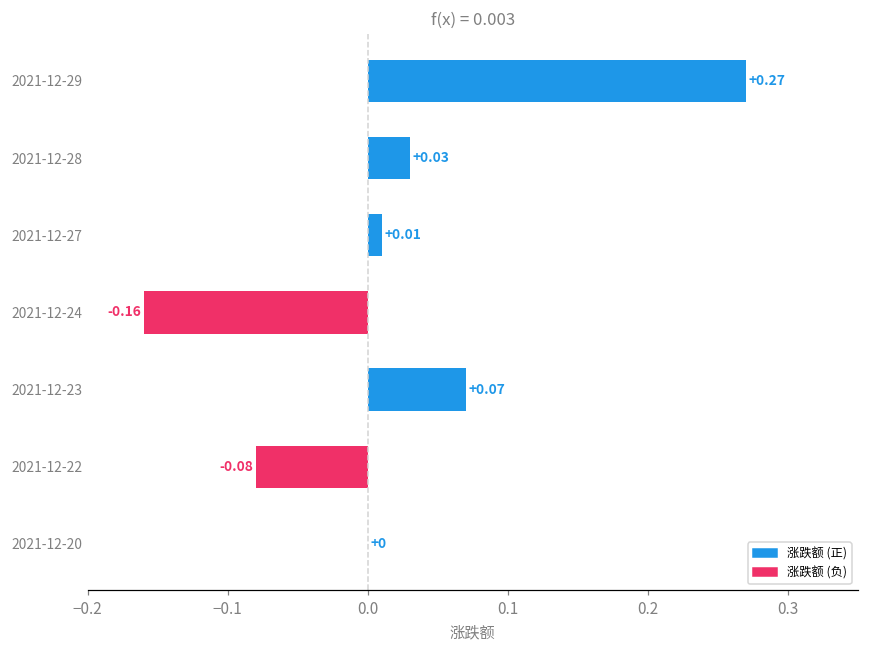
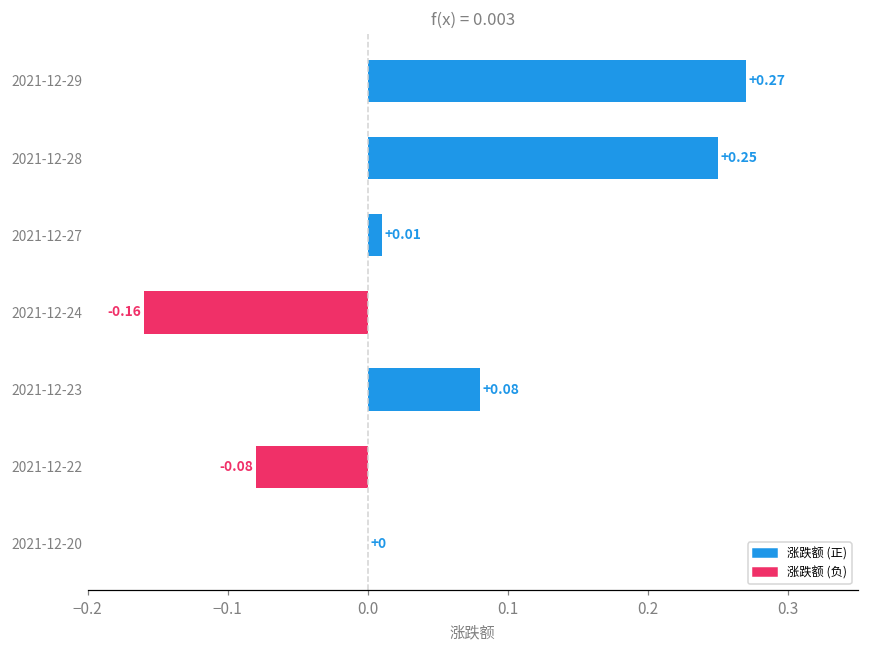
2021-12-28: +0.03 -> +0.25
2021-12-23: +0.07 -> +0.08
